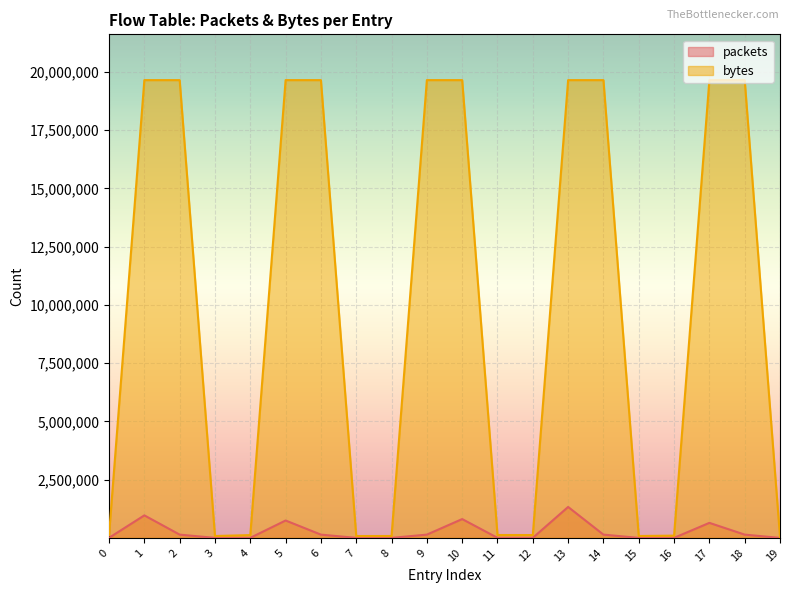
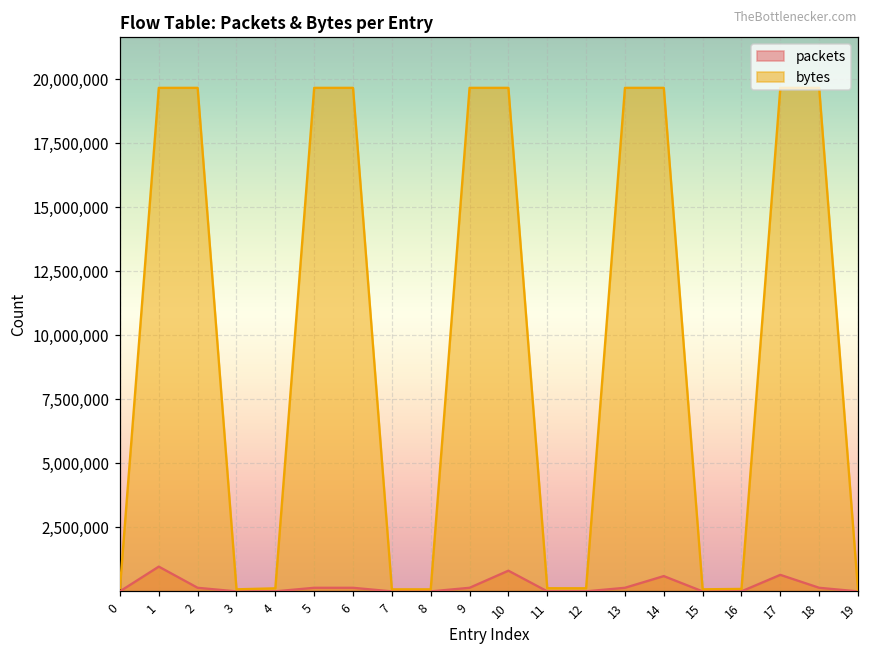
packets, 5: 700,000 -> 100,000
packets, 13: 1,300,000 -> 100,000
packets, 14: 100,000 -> 600,000
